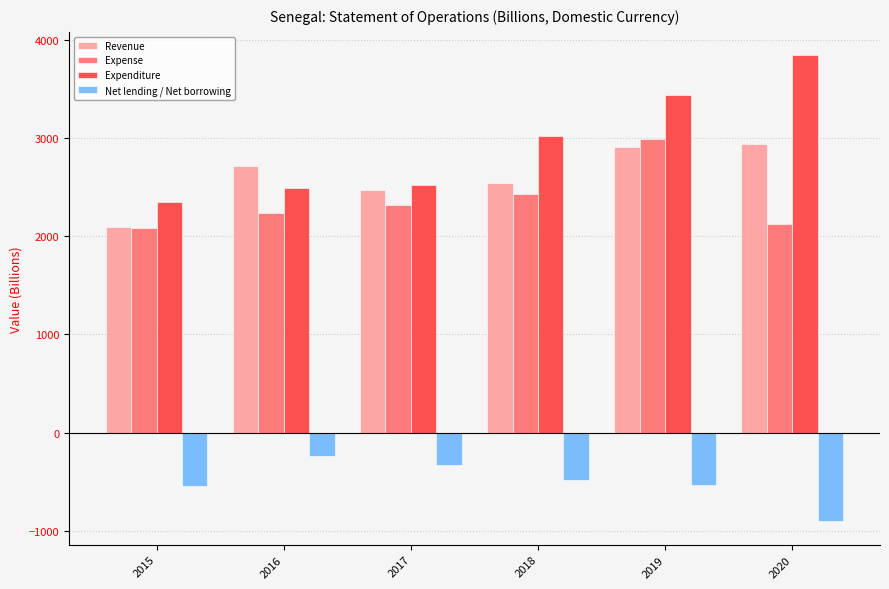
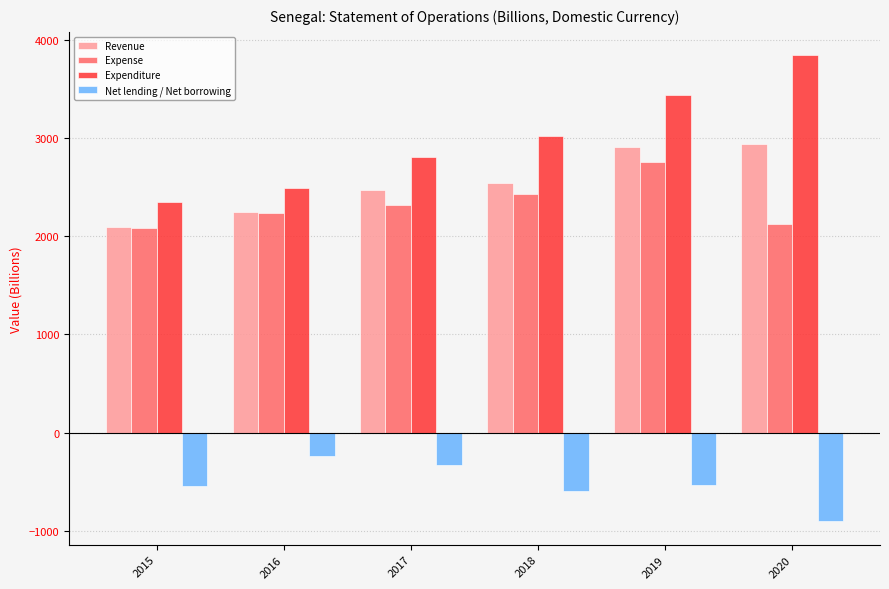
Revenue, 2016: 2700 -> 2200
Expenditure, 2017: 2500 -> 2800
Net lending / Net borrowing, 2018: -500 -> -600
Expense, 2019: 3000 -> 2800
